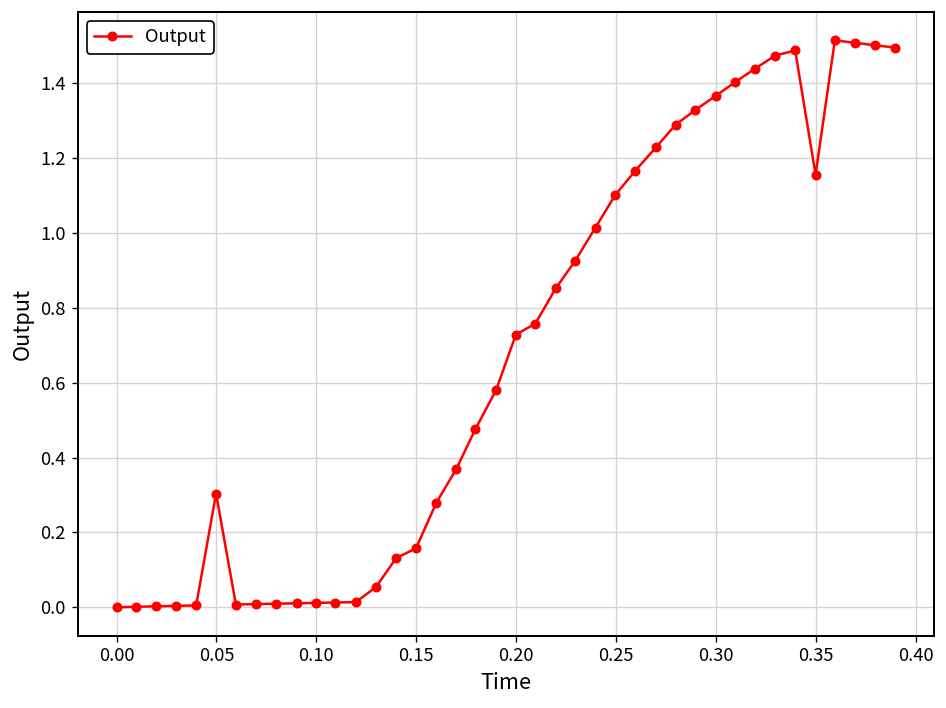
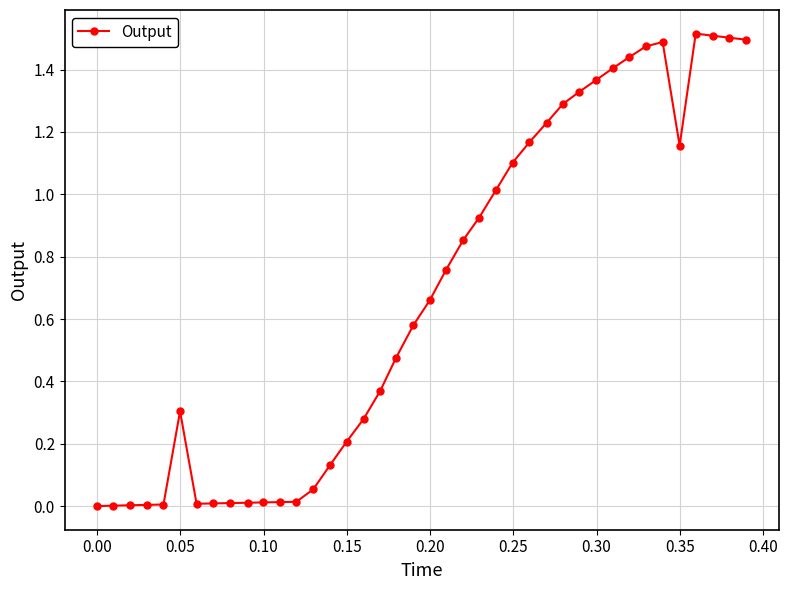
0.15: 0.16 -> 0.21
0.20: 0.73 -> 0.66
